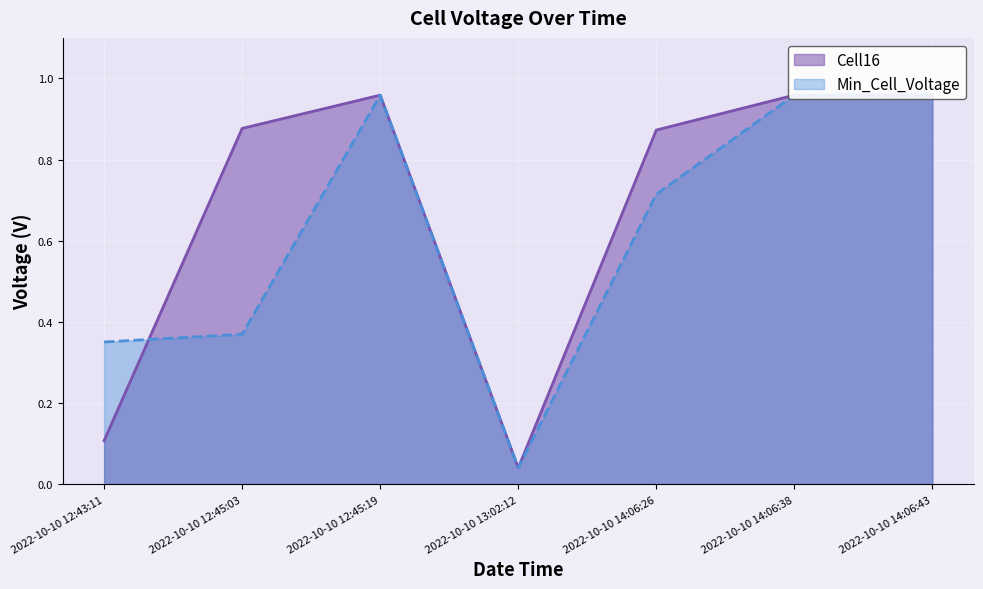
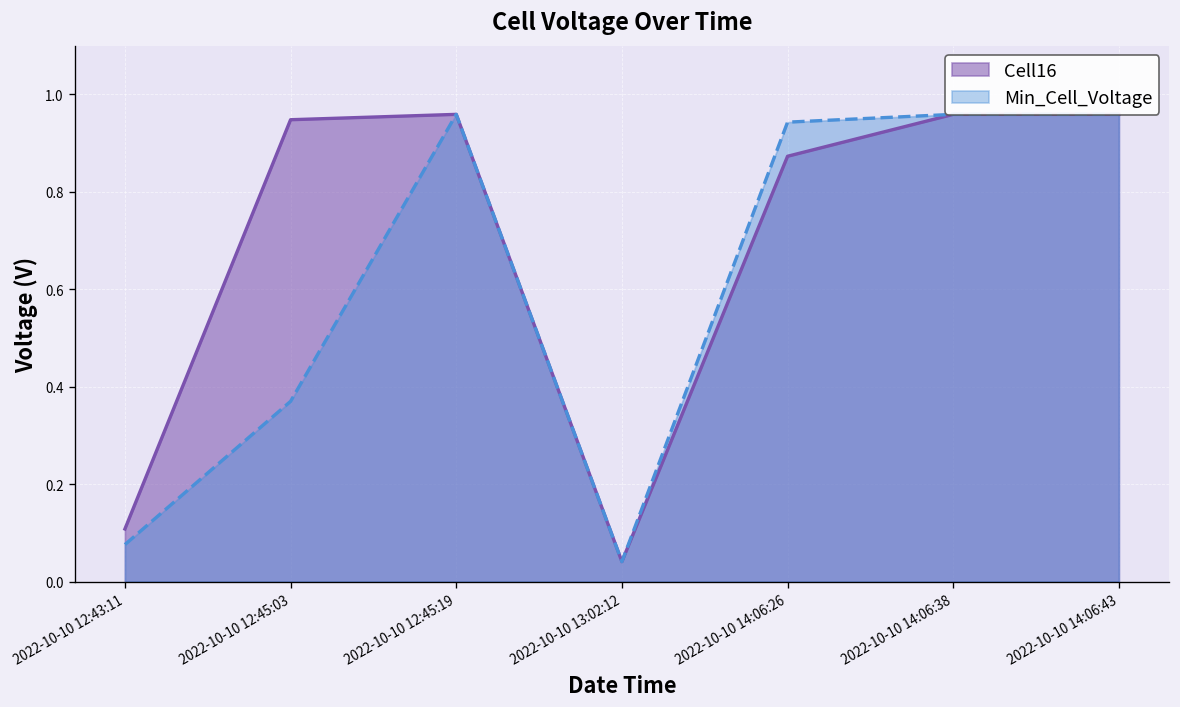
Min_Cell_Voltage, 2022-10-10 12:43:11: 0.35 -> 0.08
Cell16, 2022-10-10 12:45:03: 0.88 -> 0.95
Min_Cell_Voltage, 2022-10-10 14:06:26: 0.72 -> 0.94
